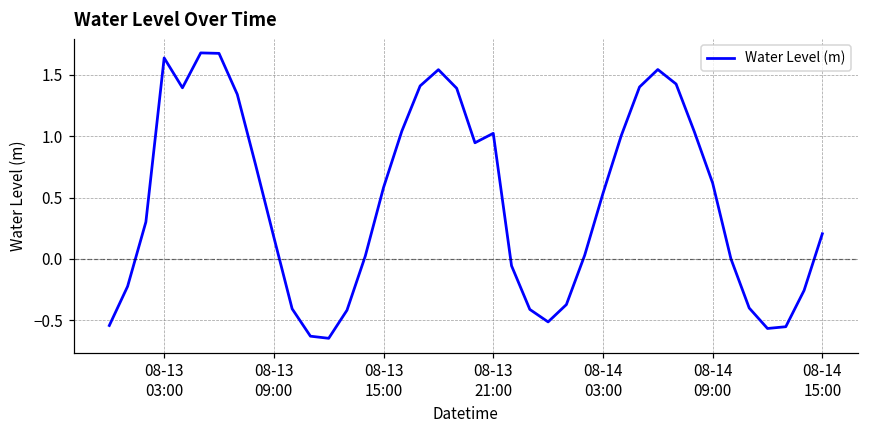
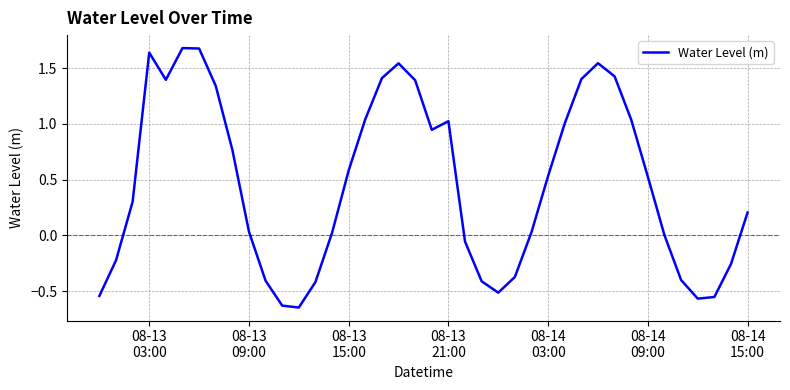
08-13 09:00: 0.18 -> 0.03
08-14 09:00: 0.62 -> 0.53
